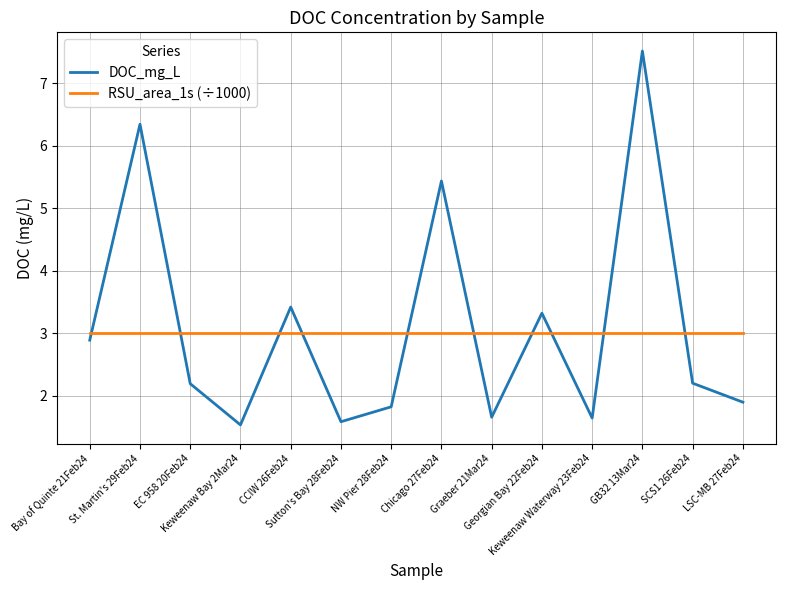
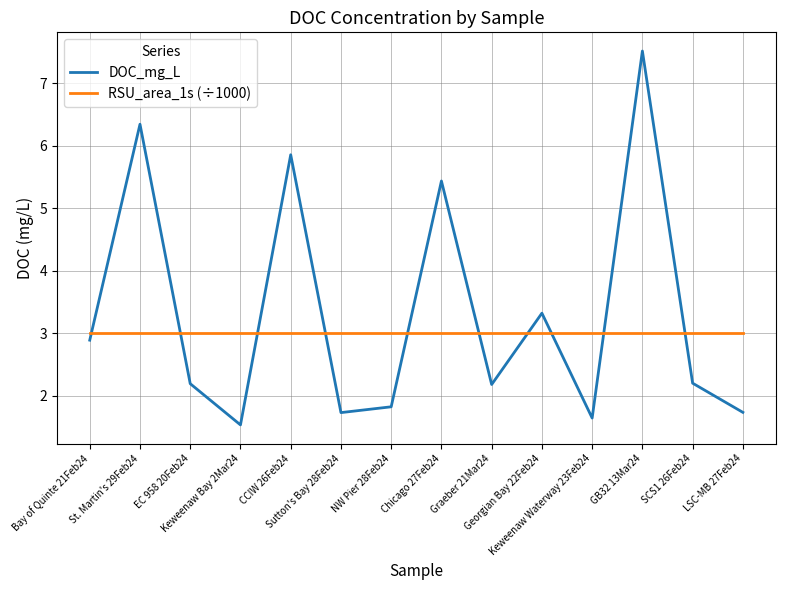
DOC_mg_L, CCIW 26Feb24: 3.4 -> 5.9
DOC_mg_L, Sutton's Bay 28Feb24: 1.6 -> 1.7
DOC_mg_L, Graeber 21Mar24: 1.7 -> 2.2
DOC_mg_L, LSC-MB 27Feb24: 1.9 -> 1.7
